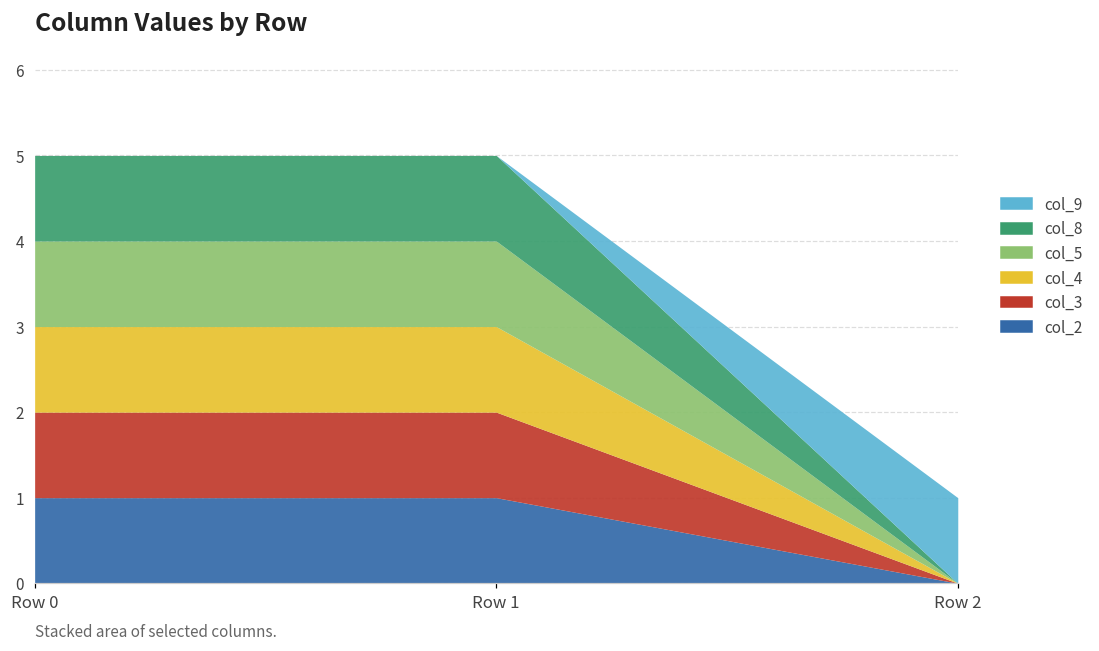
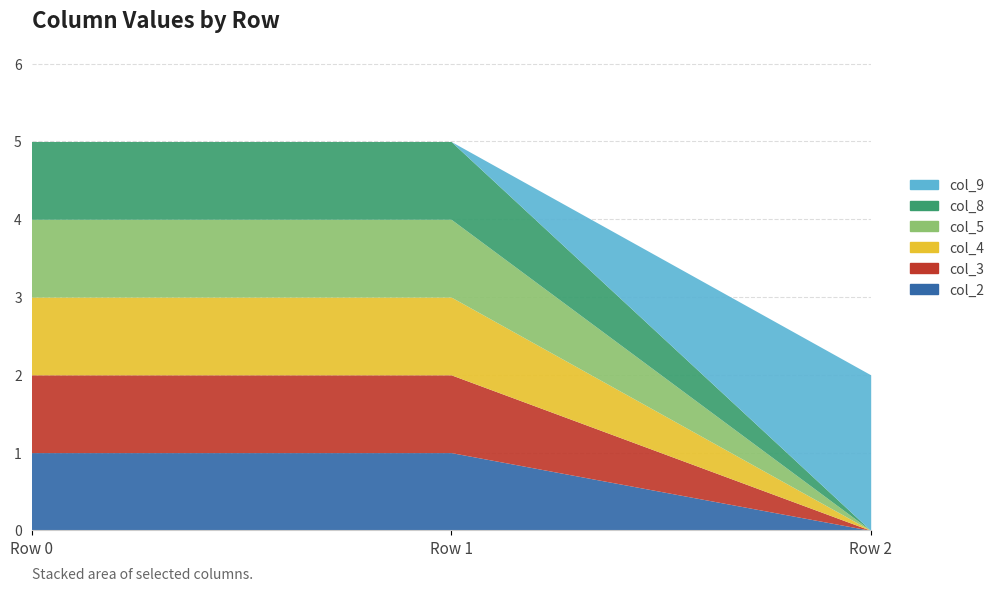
col_9, Row 2: 1 -> 2
